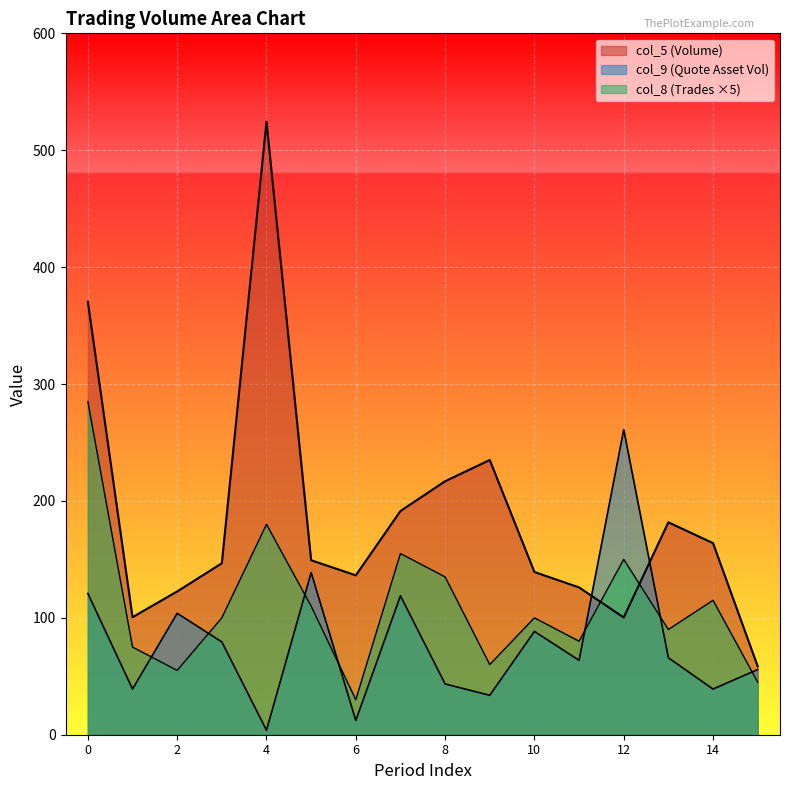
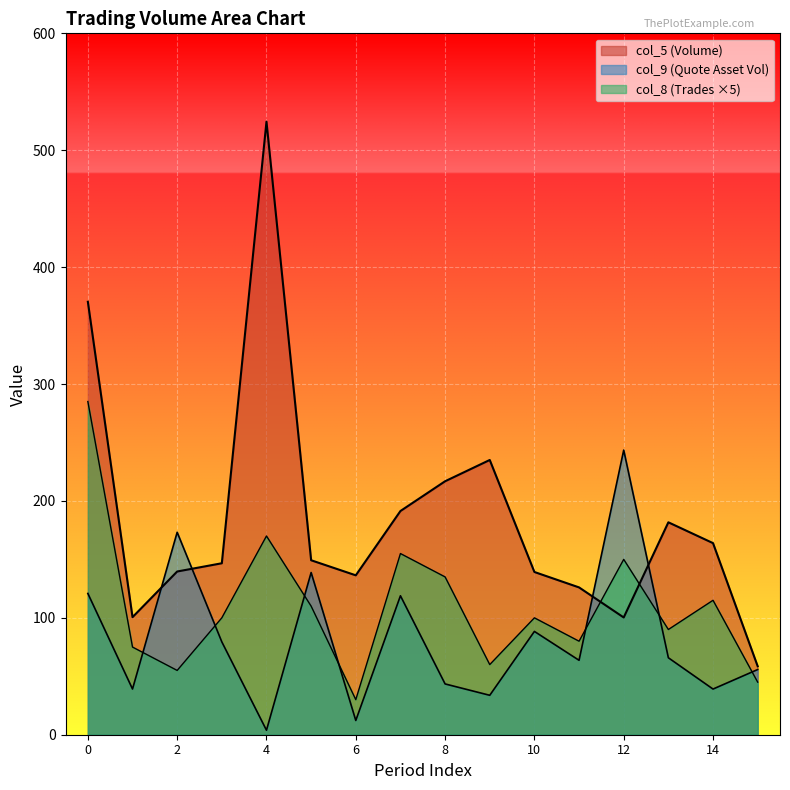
col_5 (Volume), 2: 123 -> 140
col_9 (Quote Asset Vol), 2: 104 -> 173
col_8 (Trades ×5), 4: 180 -> 170
col_9 (Quote Asset Vol), 12: 261 -> 243
